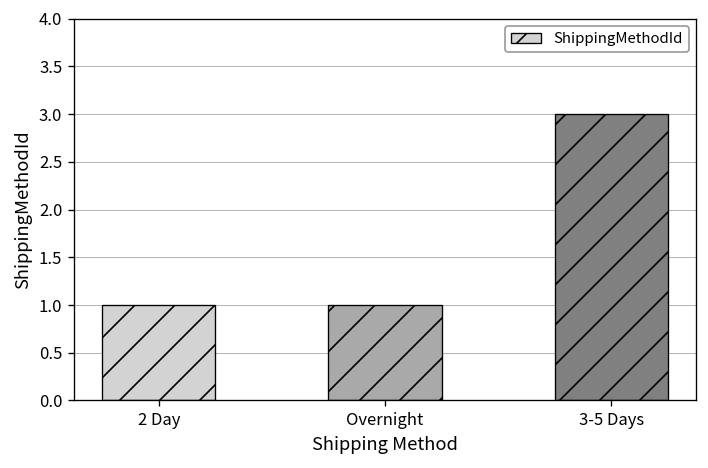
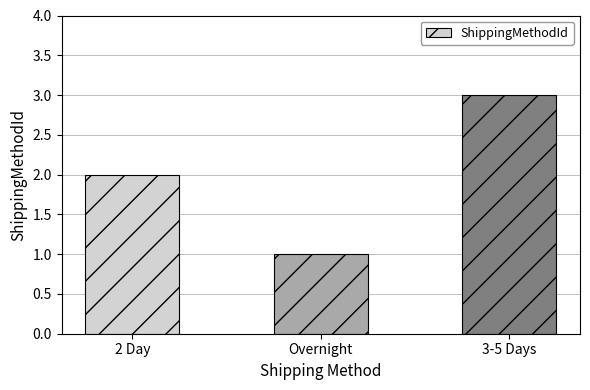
2 Day: 1 -> 2
